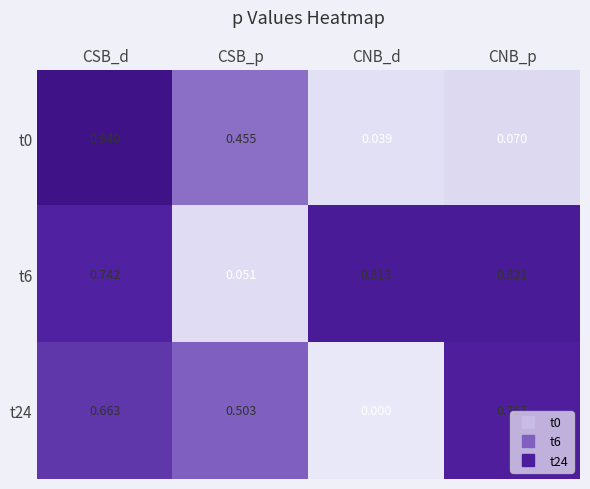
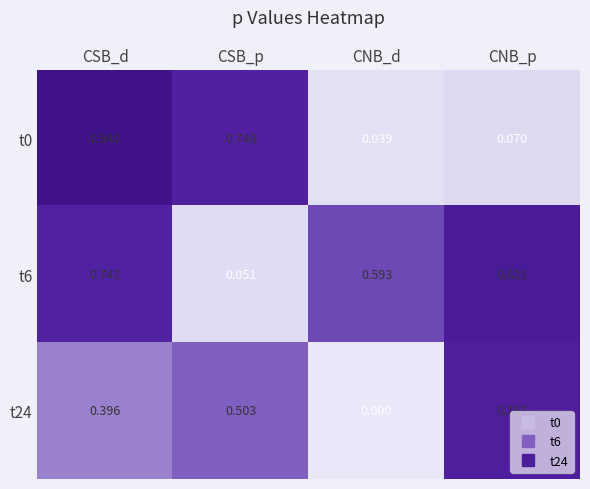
t0, CSB_p: 0.455 -> 0.748
t6, CNB_d: 0.813 -> 0.593
t24, CSB_d: 0.663 -> 0.396
